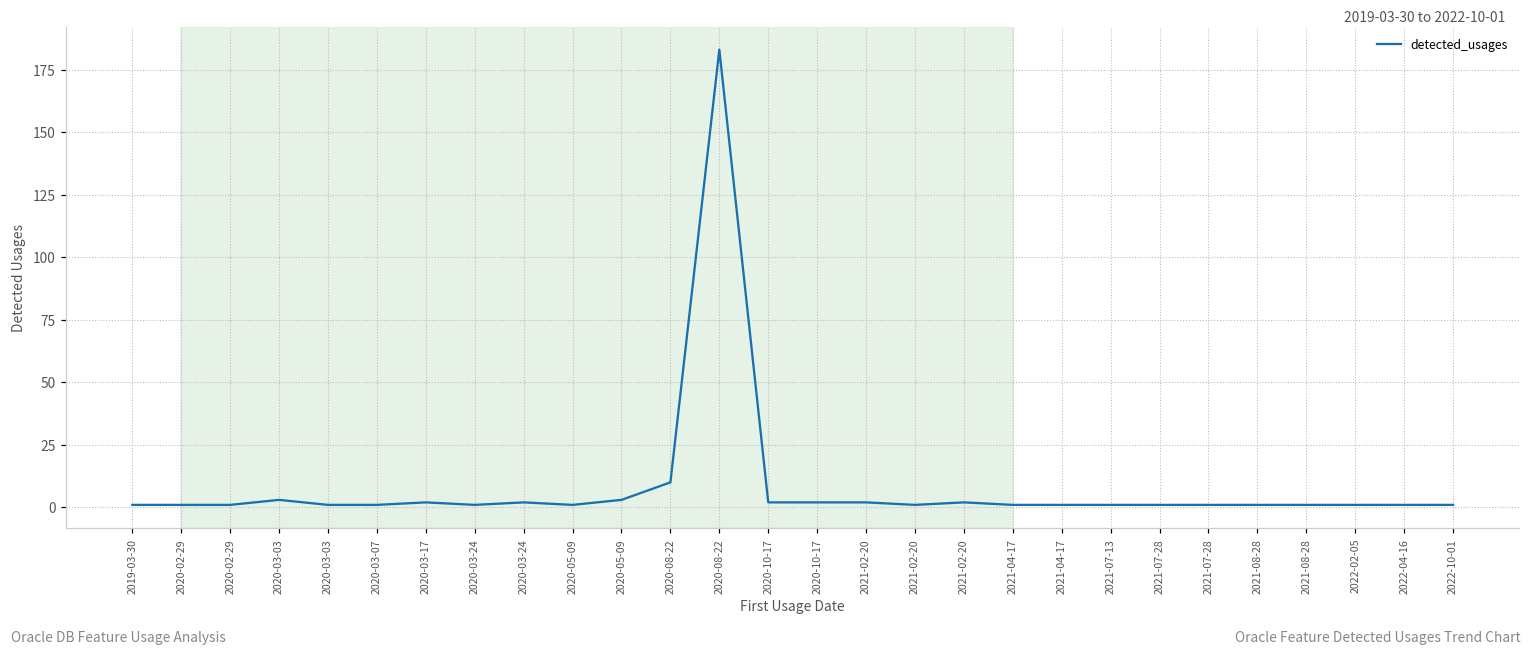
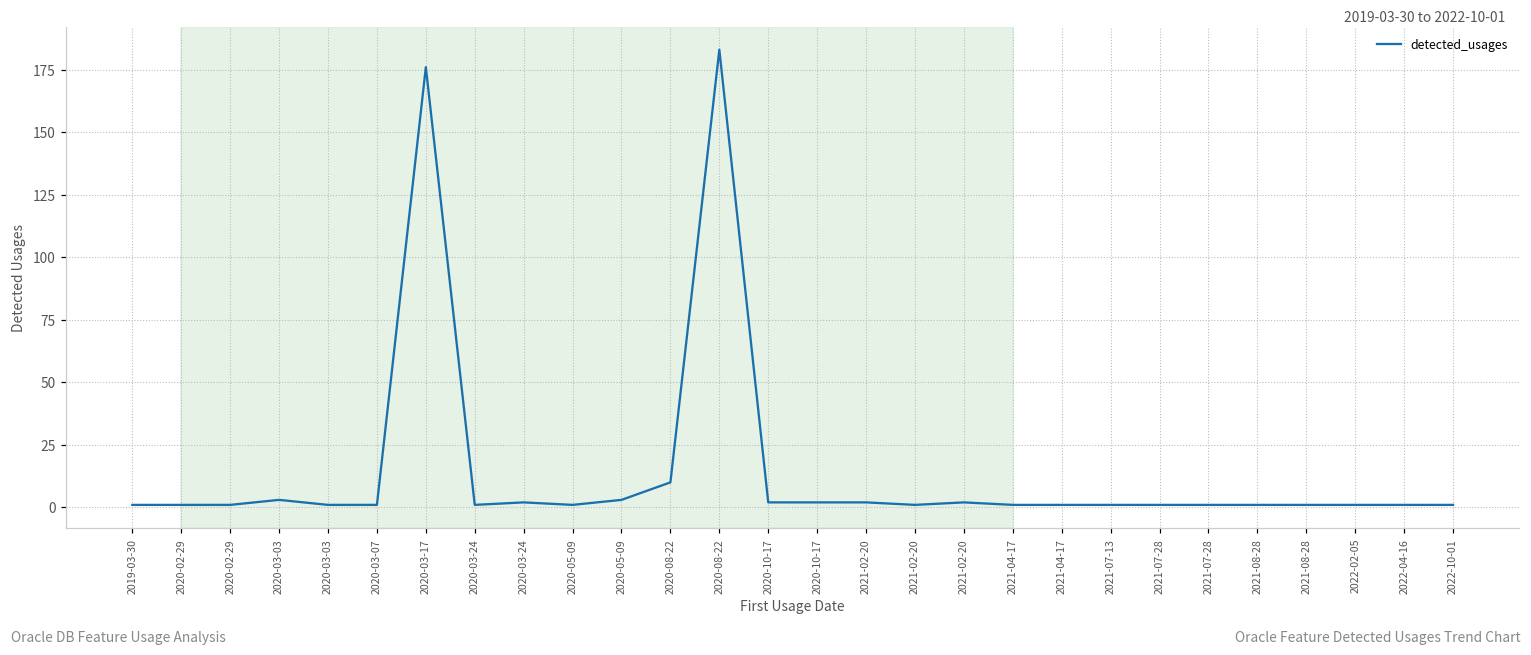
2020-03-17: 2 -> 176
